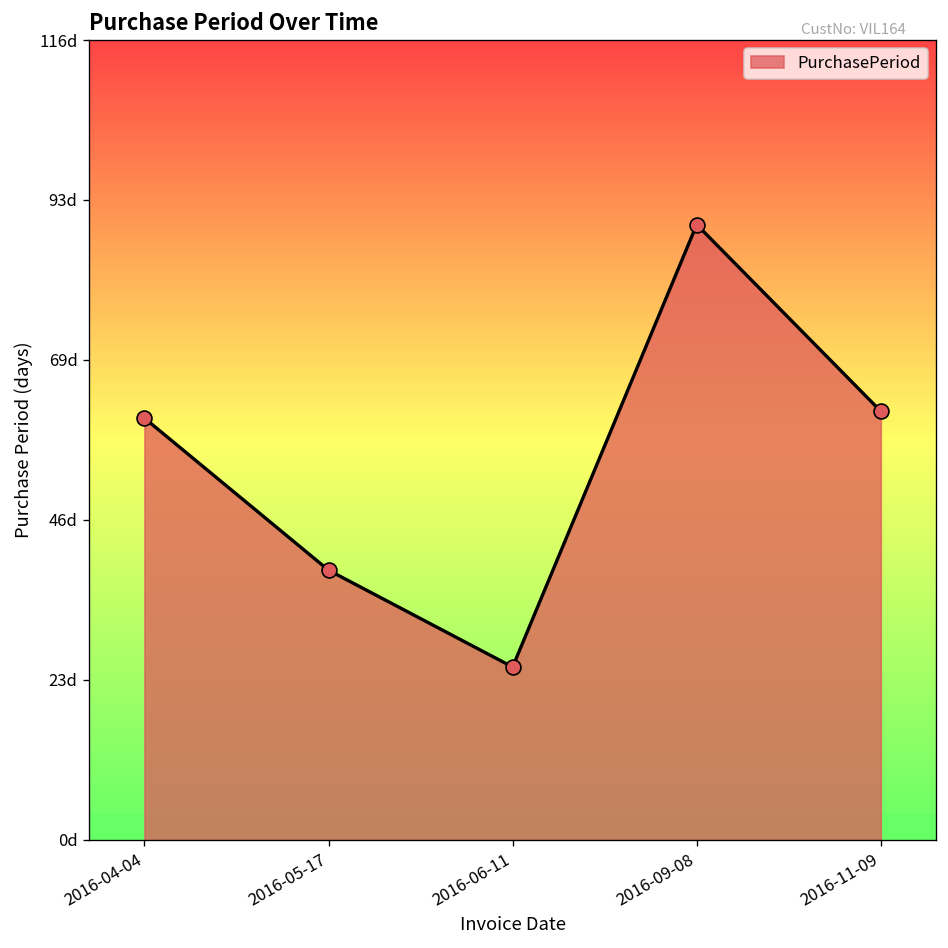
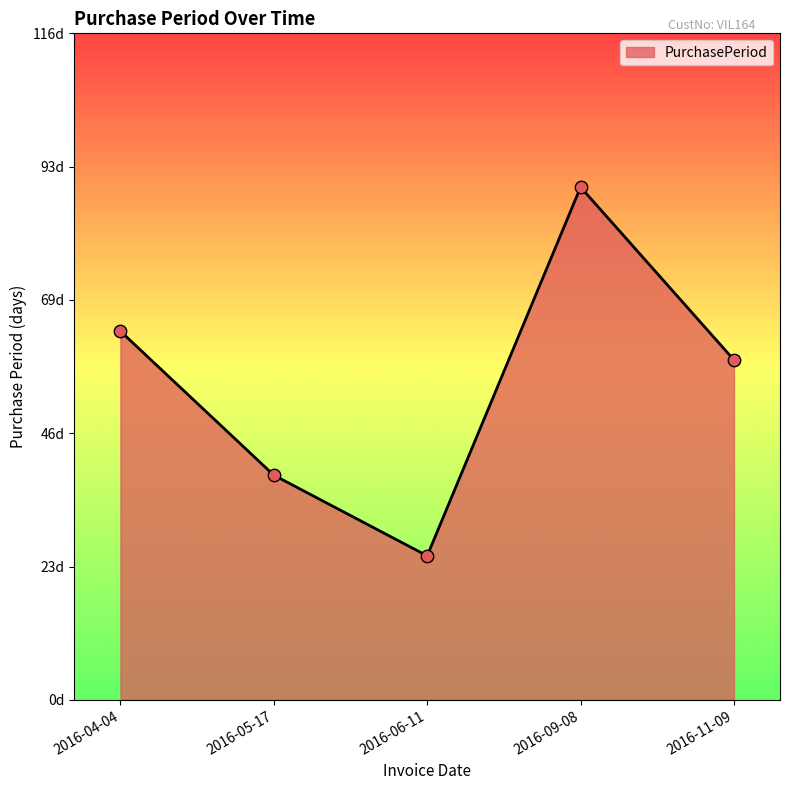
2016-04-04: 61d -> 64d
2016-11-09: 62d -> 59d
